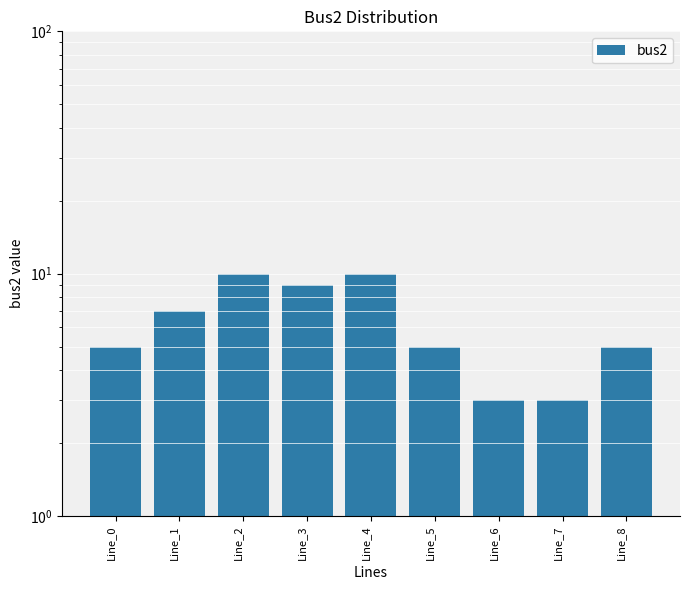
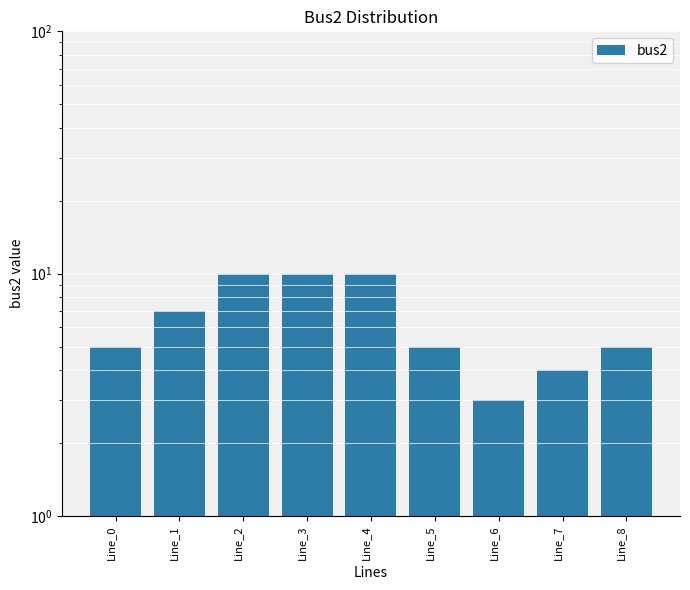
Line_3: 9 -> 10
Line_7: 3 -> 4
